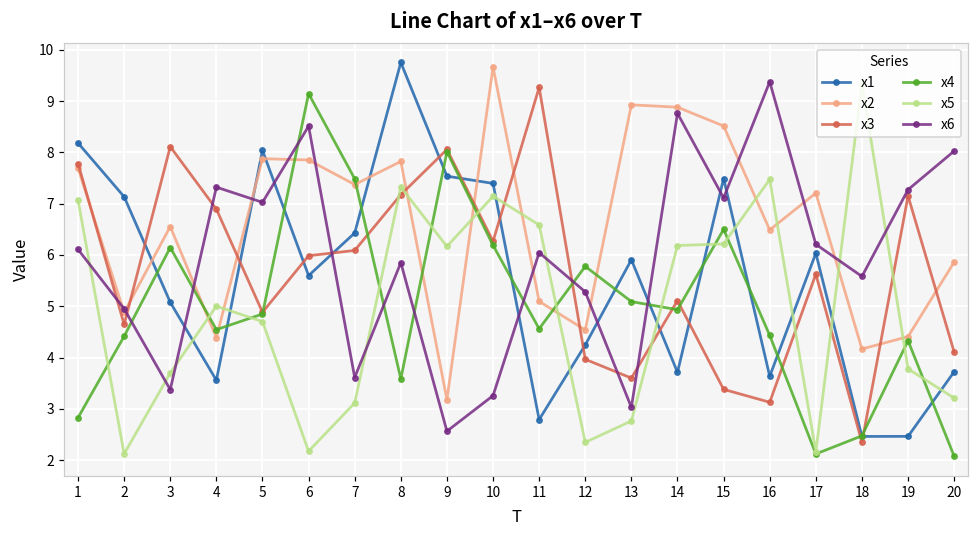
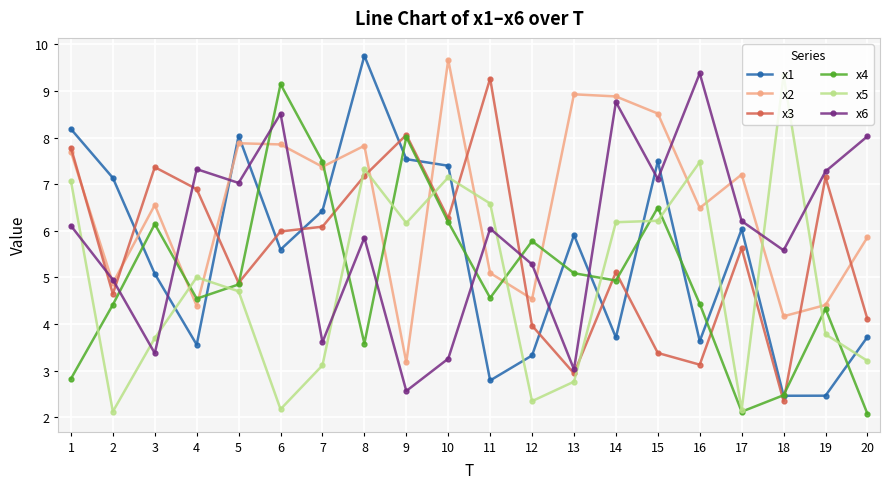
x3, 3: 8.1 -> 7.4
x1, 12: 4.2 -> 3.3
x3, 13: 3.6 -> 2.9
